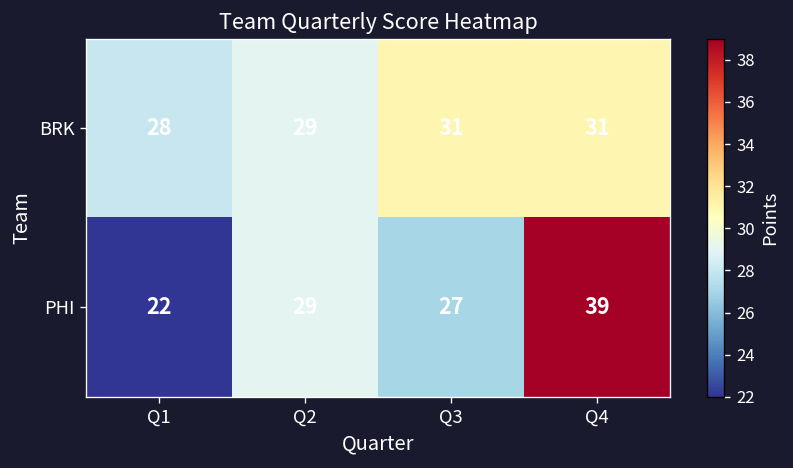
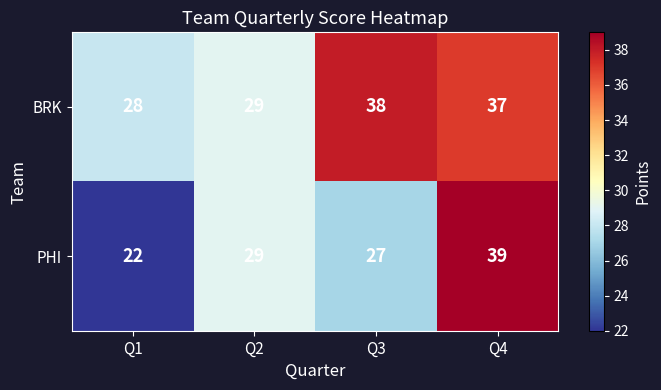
BRK, Q3: 31 -> 38
BRK, Q4: 31 -> 37
